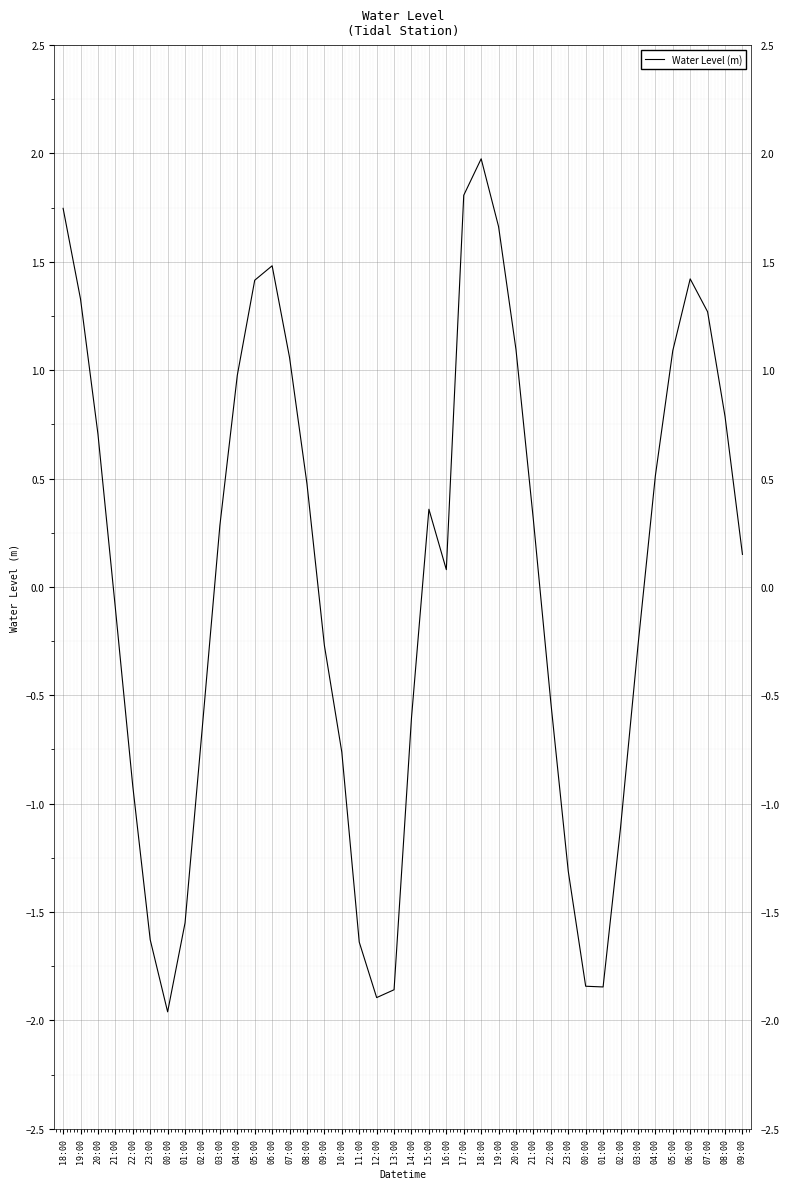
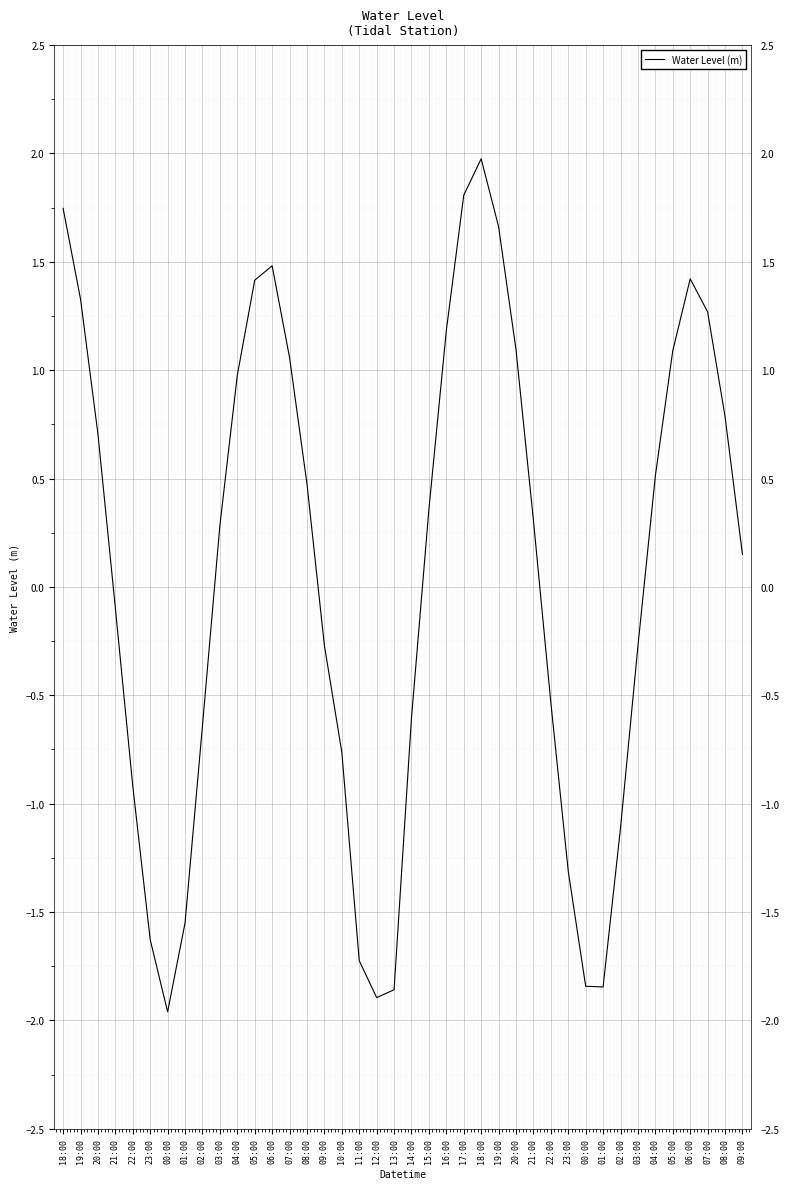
11:00: -1.64 -> -1.72
16:00: 0.08 -> 1.18
